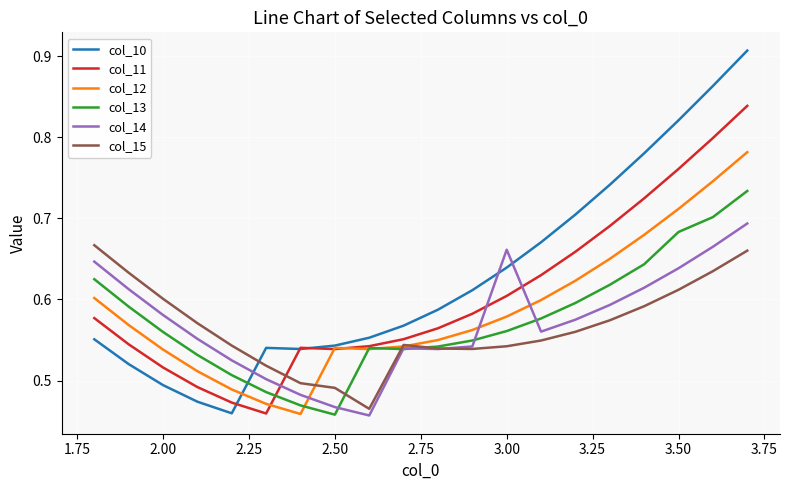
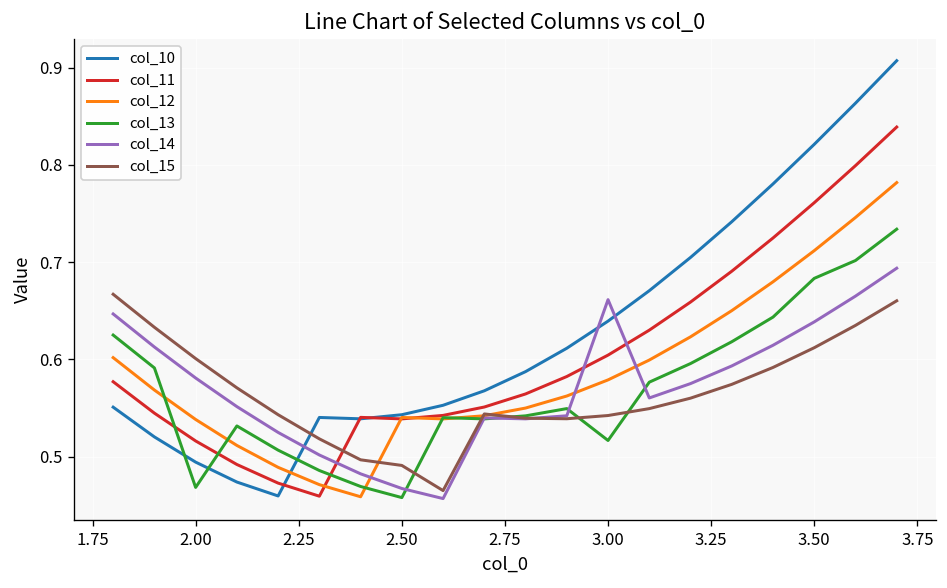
col_13, 2.00: 0.56 -> 0.47
col_13, 3.00: 0.56 -> 0.52
